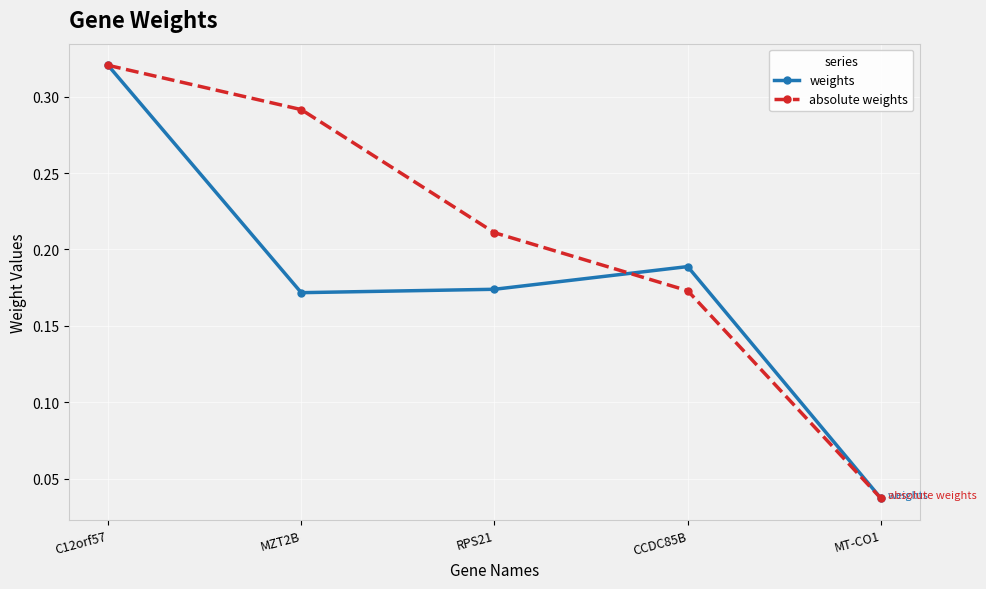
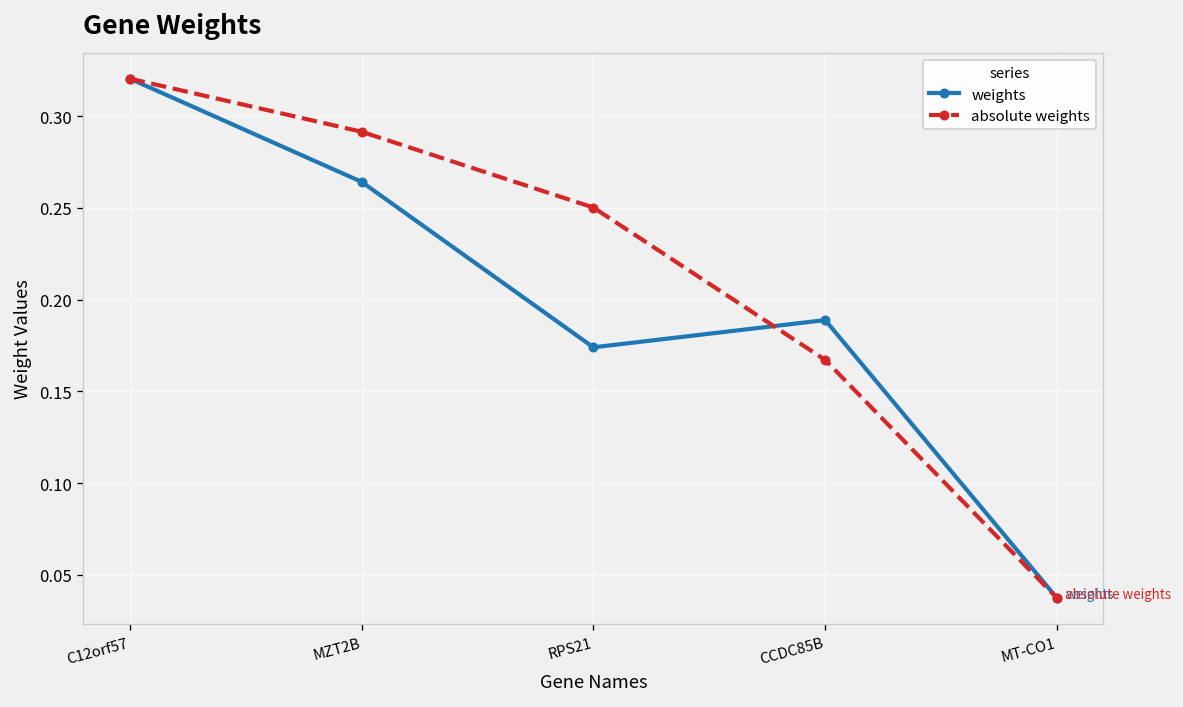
weights, MZT2B: 0.172 -> 0.264
absolute weights, RPS21: 0.211 -> 0.250
absolute weights, CCDC85B: 0.173 -> 0.167
